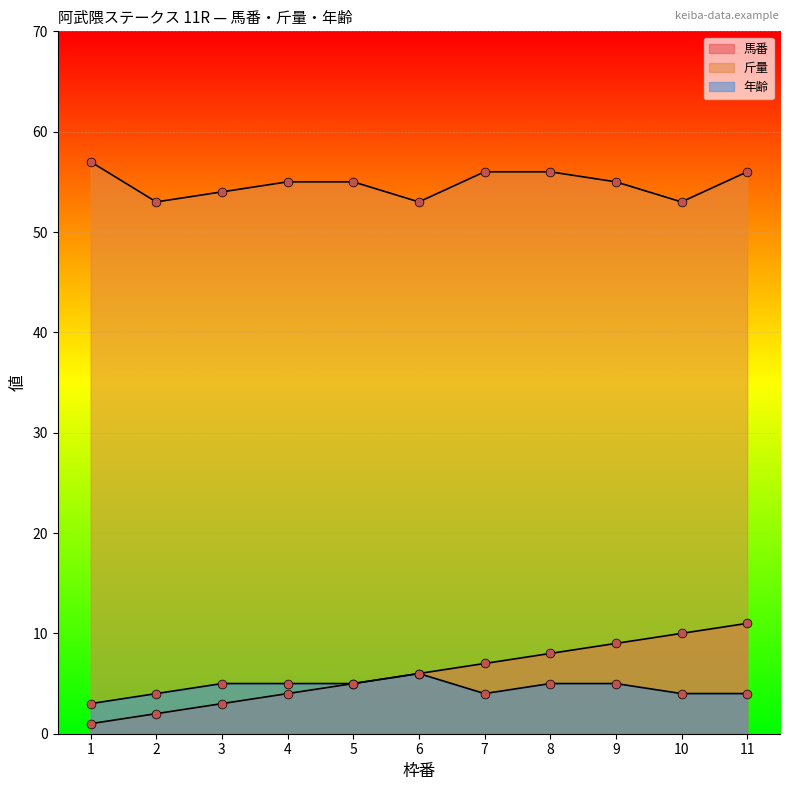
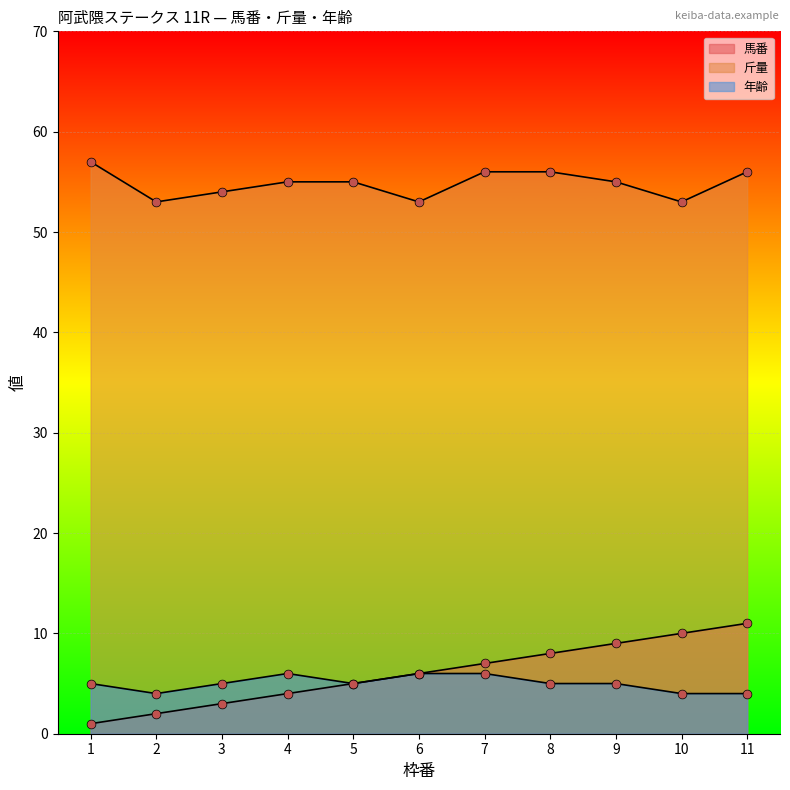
年齢, 1: 3 -> 5
年齢, 4: 5 -> 6
年齢, 7: 4 -> 6
